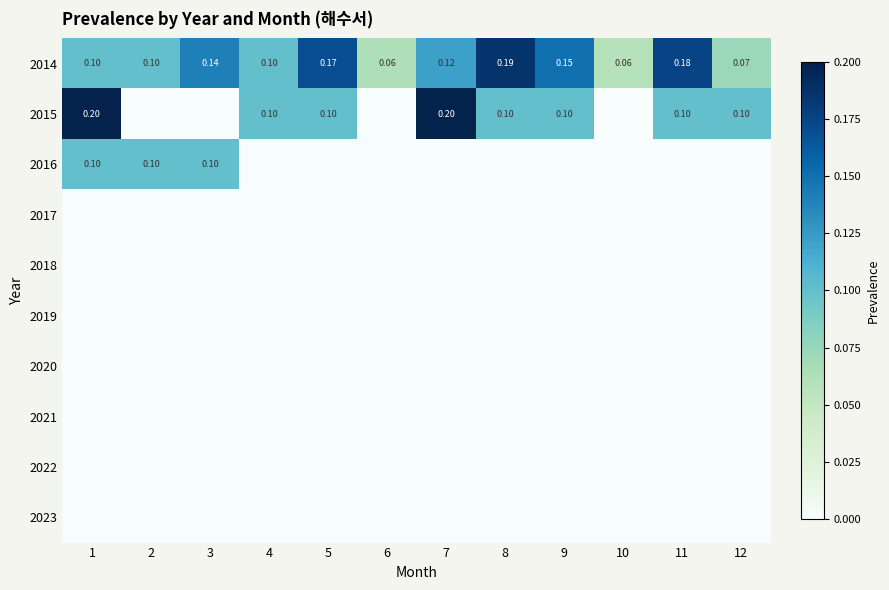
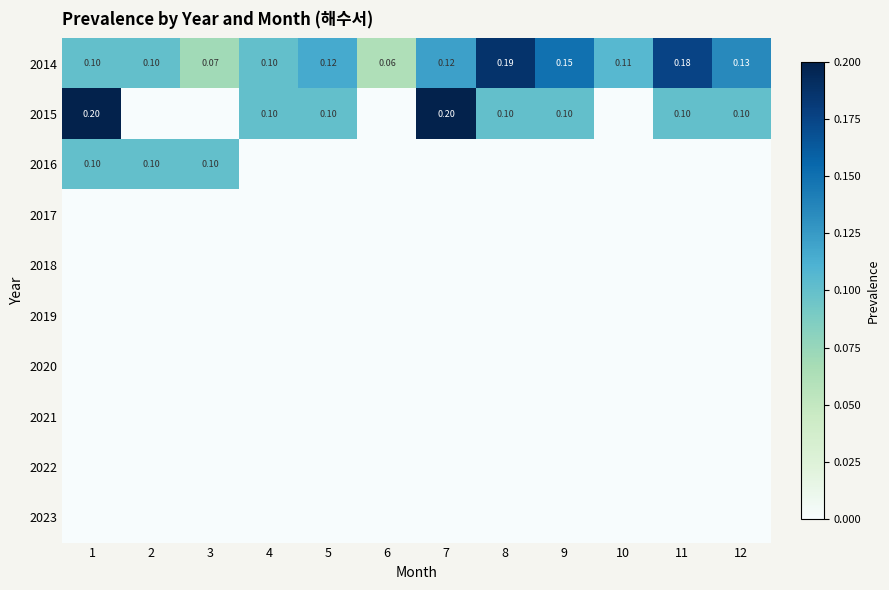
2014, 3: 0.14 -> 0.07
2014, 5: 0.17 -> 0.12
2014, 10: 0.06 -> 0.11
2014, 12: 0.07 -> 0.13
